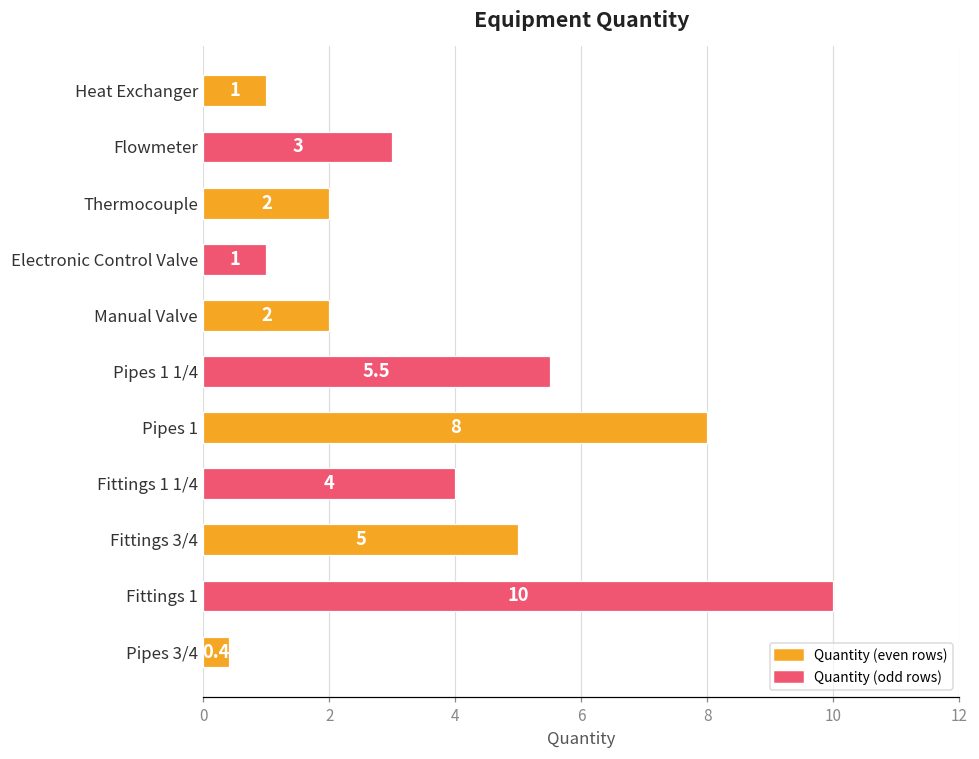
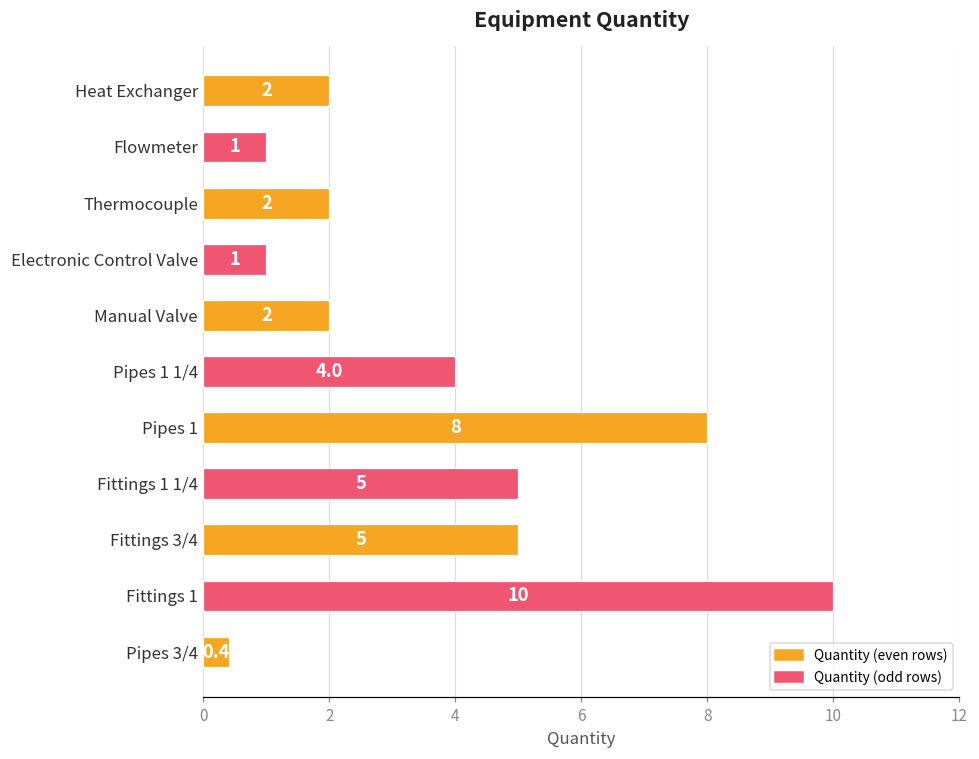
Heat Exchanger: 1 -> 2
Flowmeter: 3 -> 1
Pipes 1 1/4: 5.5 -> 4.0
Fittings 1 1/4: 4 -> 5
